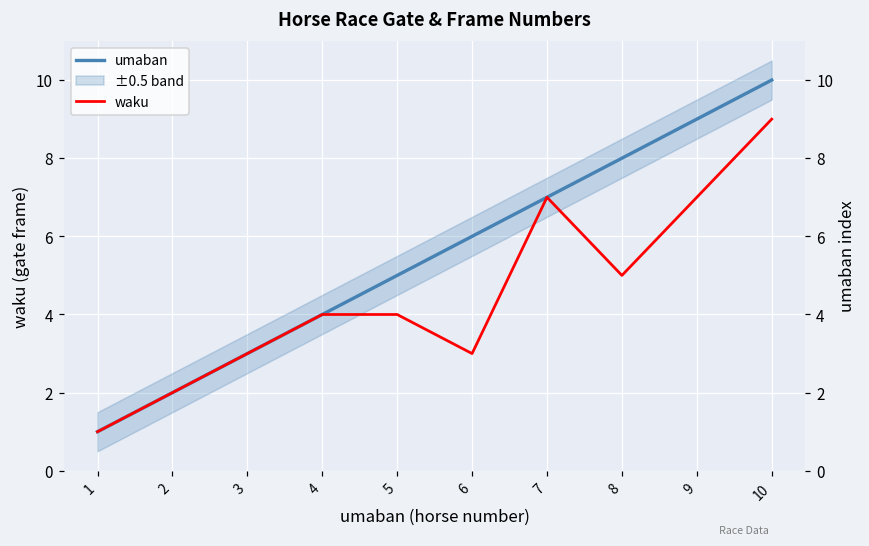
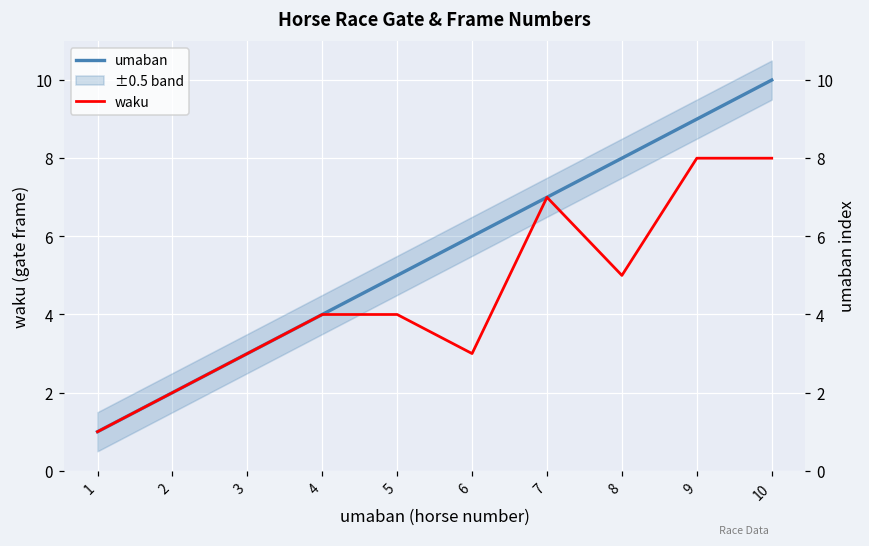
waku, 9: 7 -> 8
waku, 10: 9 -> 8
